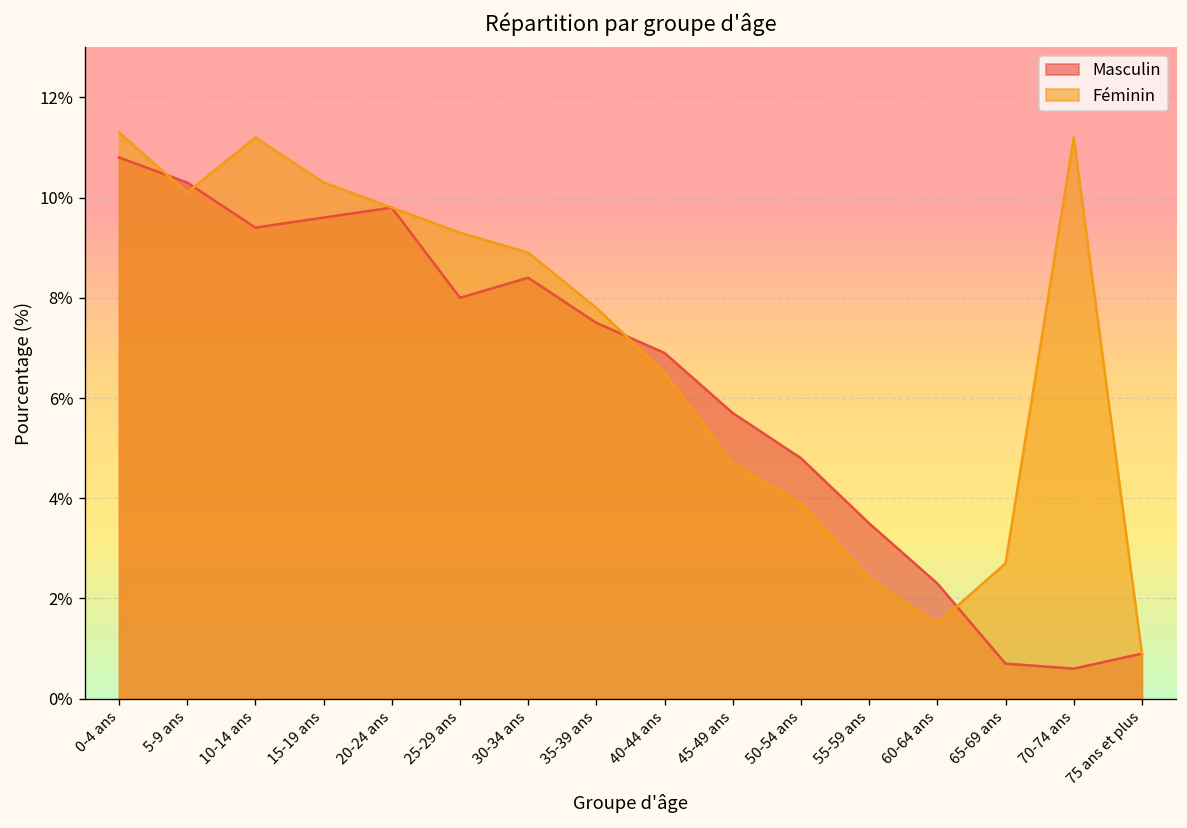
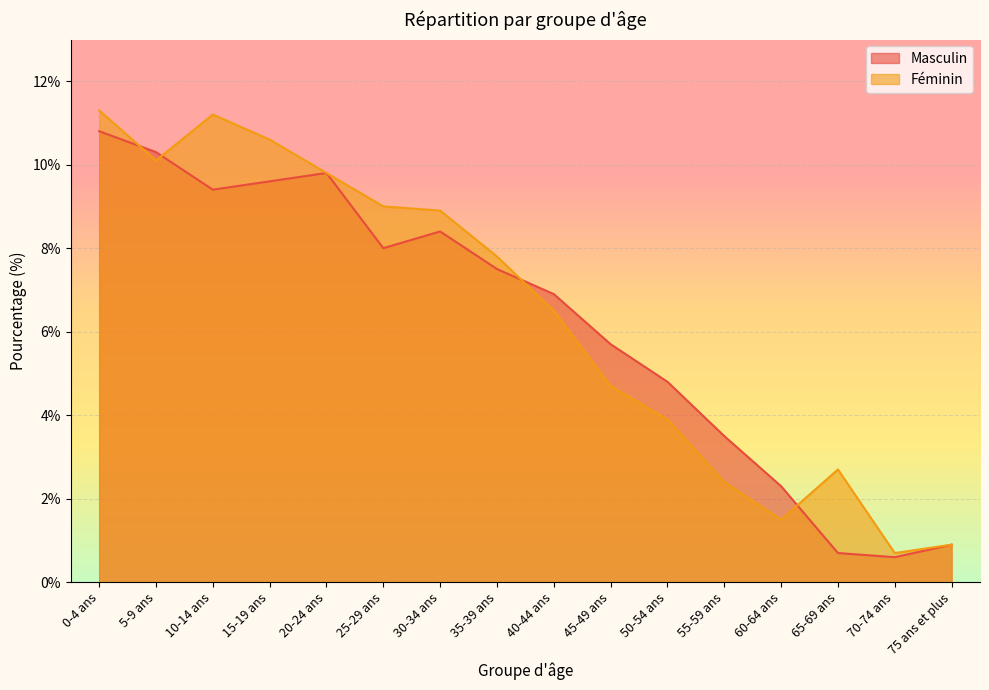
Féminin, 15-19 ans: 10.3% -> 10.6%
Féminin, 25-29 ans: 9.3% -> 9.0%
Féminin, 70-74 ans: 11.2% -> 0.7%
